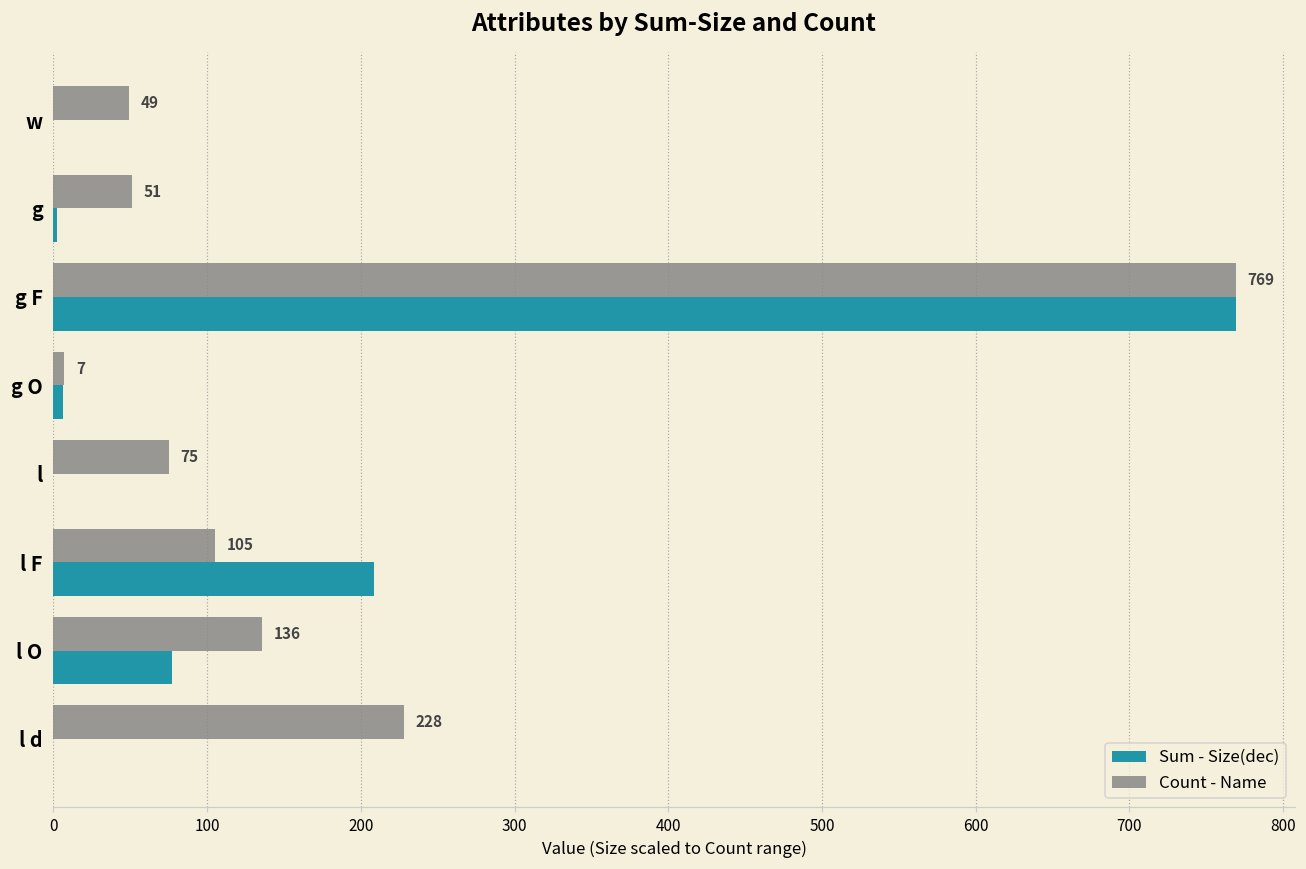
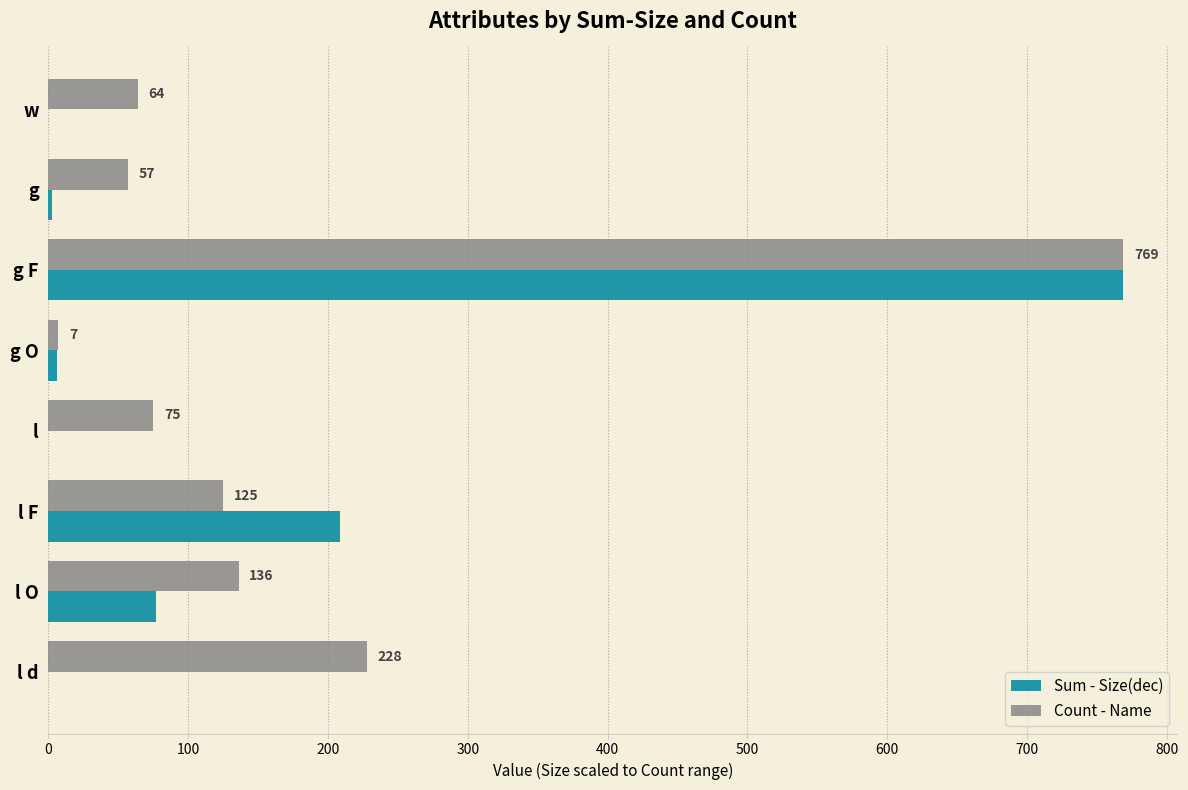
Count - Name, w: 49 -> 64
Count - Name, g: 51 -> 57
Count - Name, l F: 105 -> 125
